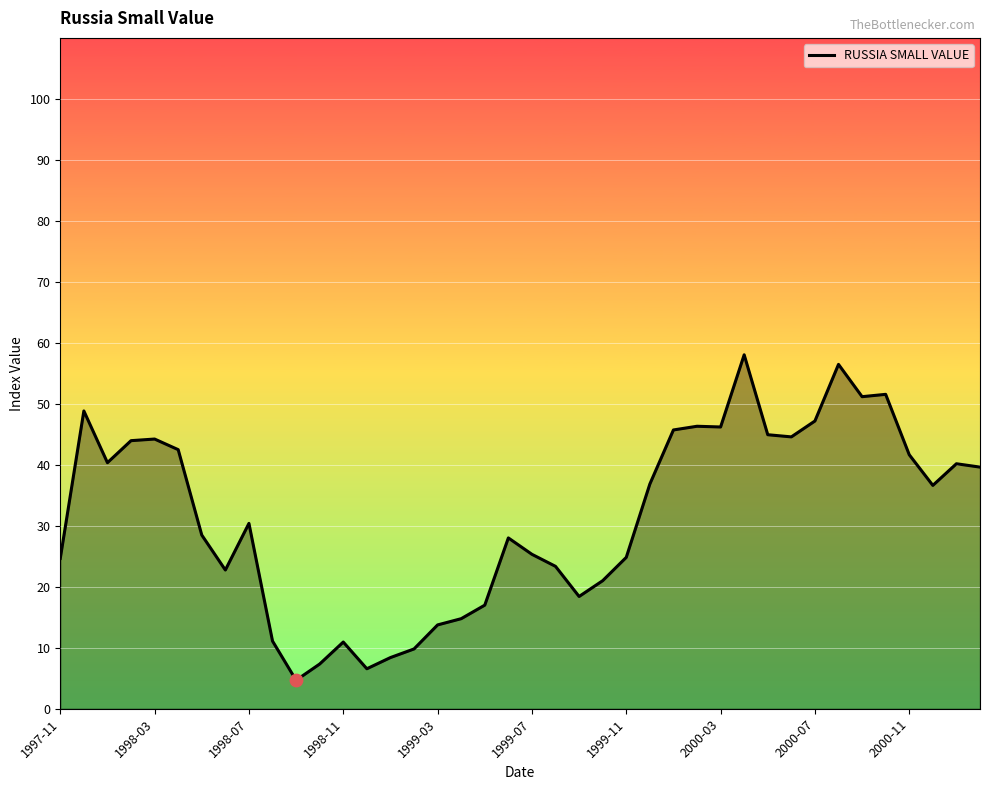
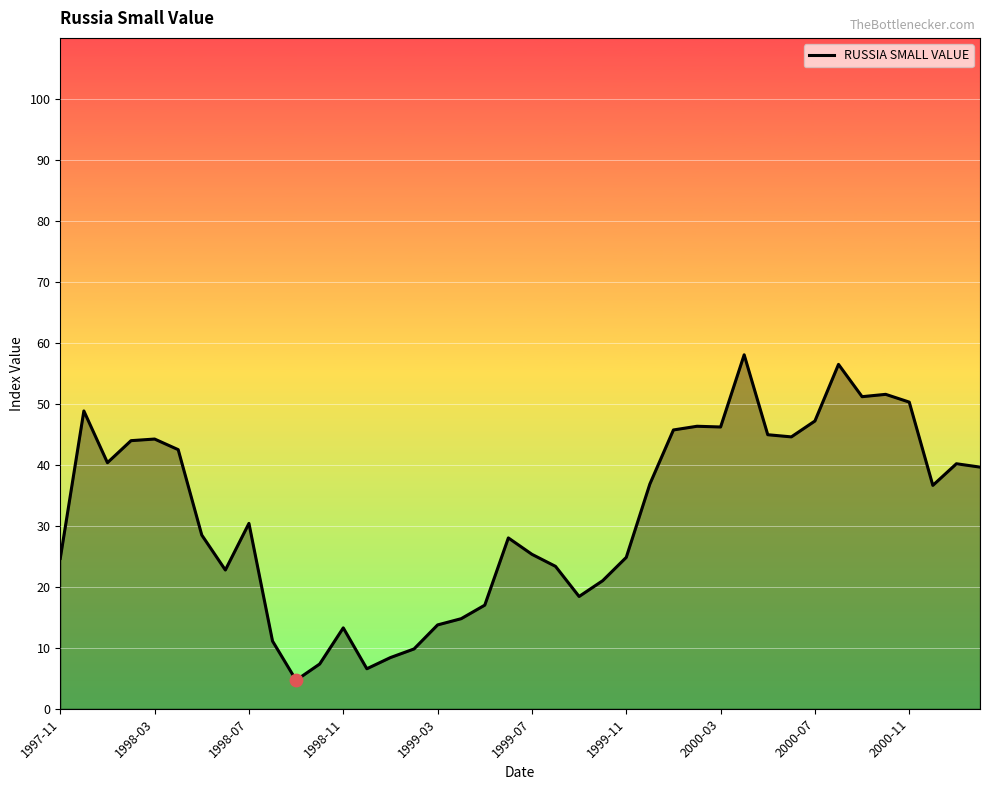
RUSSIA SMALL VALUE, 1998-11: 11 -> 13
RUSSIA SMALL VALUE, 2000-11: 42 -> 50
